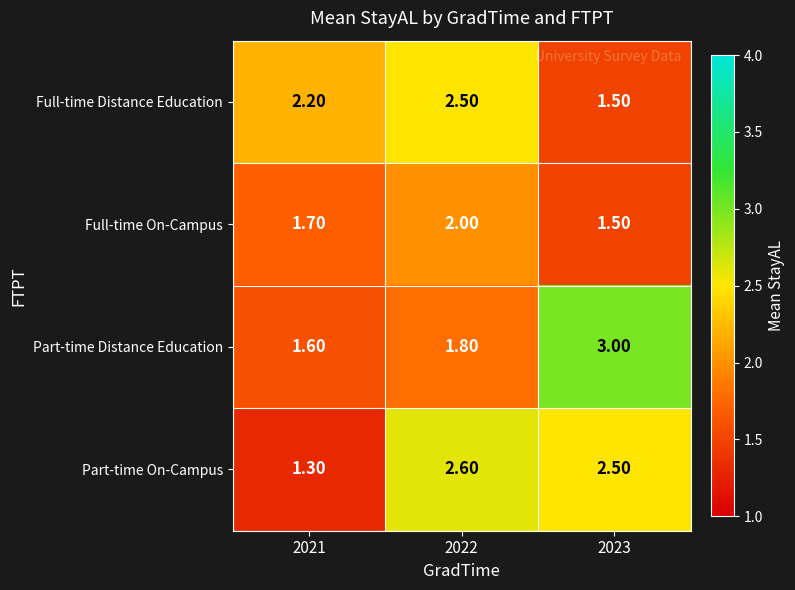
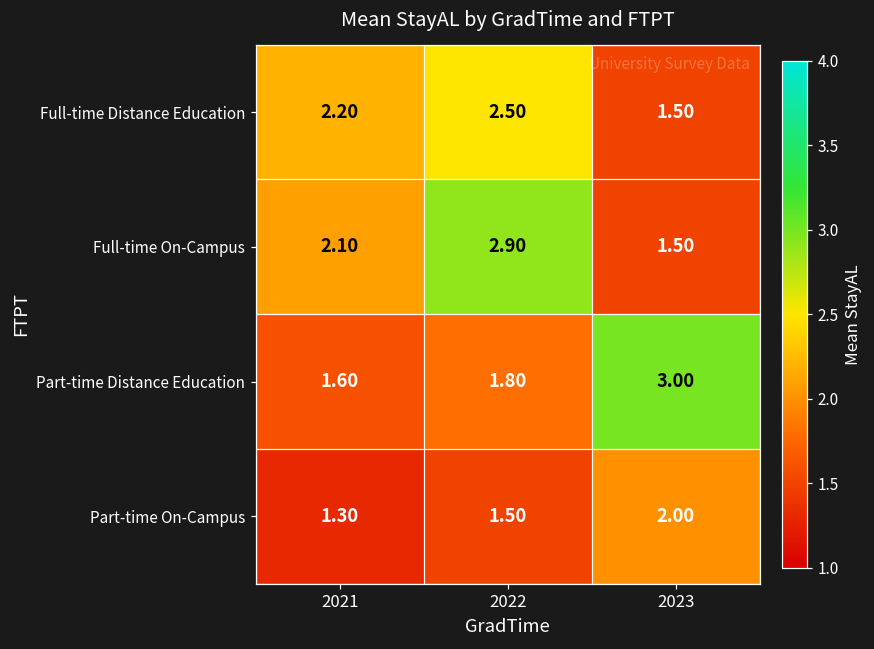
Full-time On-Campus, 2021: 1.70 -> 2.10
Full-time On-Campus, 2022: 2.00 -> 2.90
Part-time On-Campus, 2022: 2.60 -> 1.50
Part-time On-Campus, 2023: 2.50 -> 2.00
